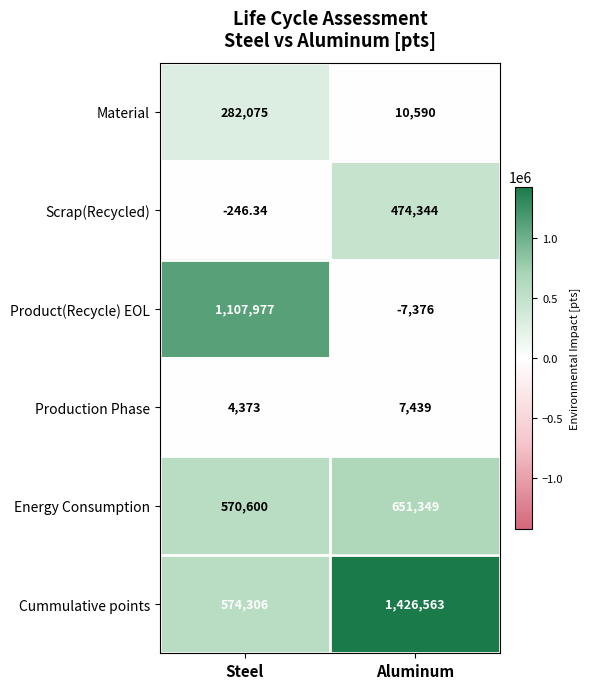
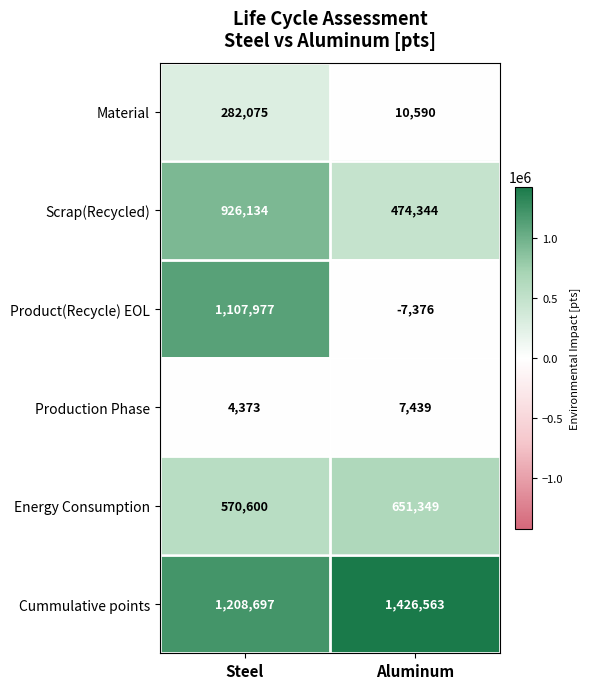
Scrap(Recycled), Steel: -246.34 -> 926,134
Cummulative points, Steel: 574,306 -> 1,208,697
